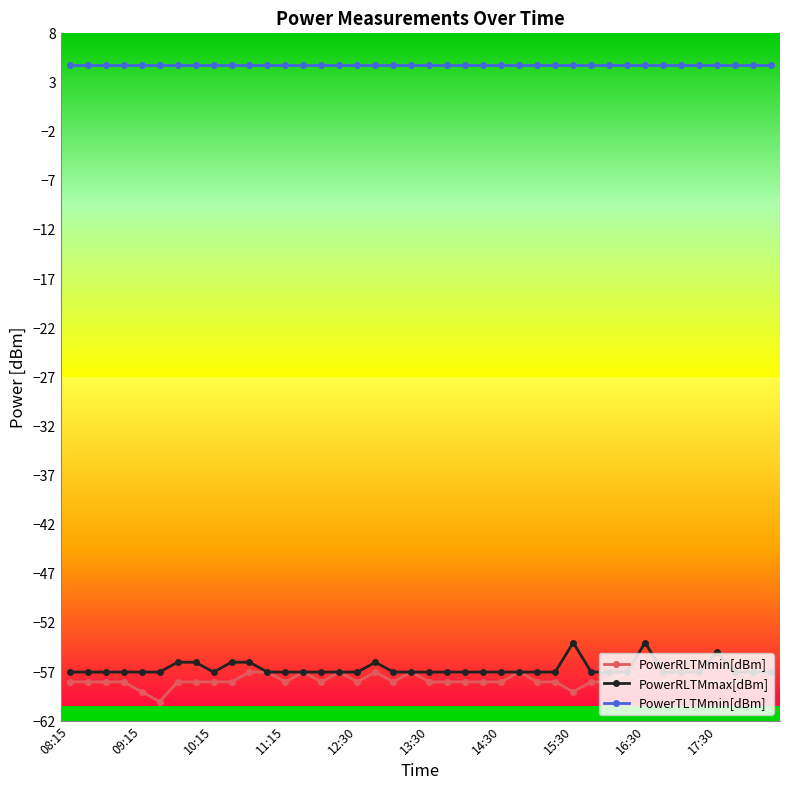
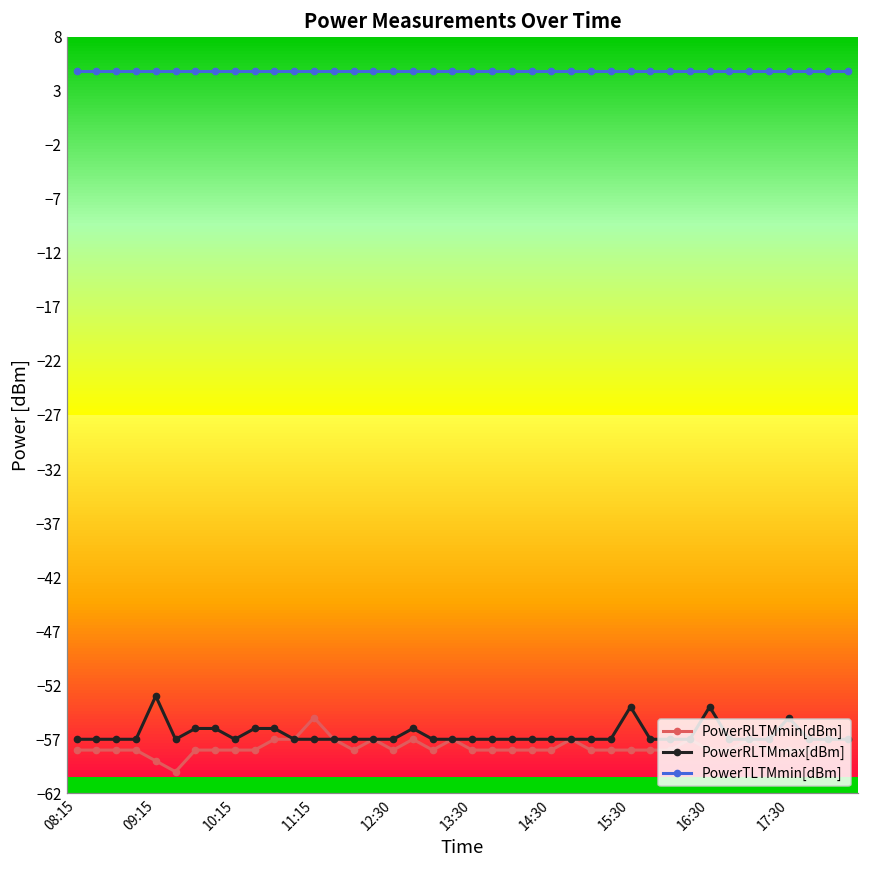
PowerRLTMmax[dBm], 09:15: -57 -> -53
PowerRLTMmin[dBm], 11:15: -58 -> -55
PowerRLTMmin[dBm], 15:30: -59 -> -58
